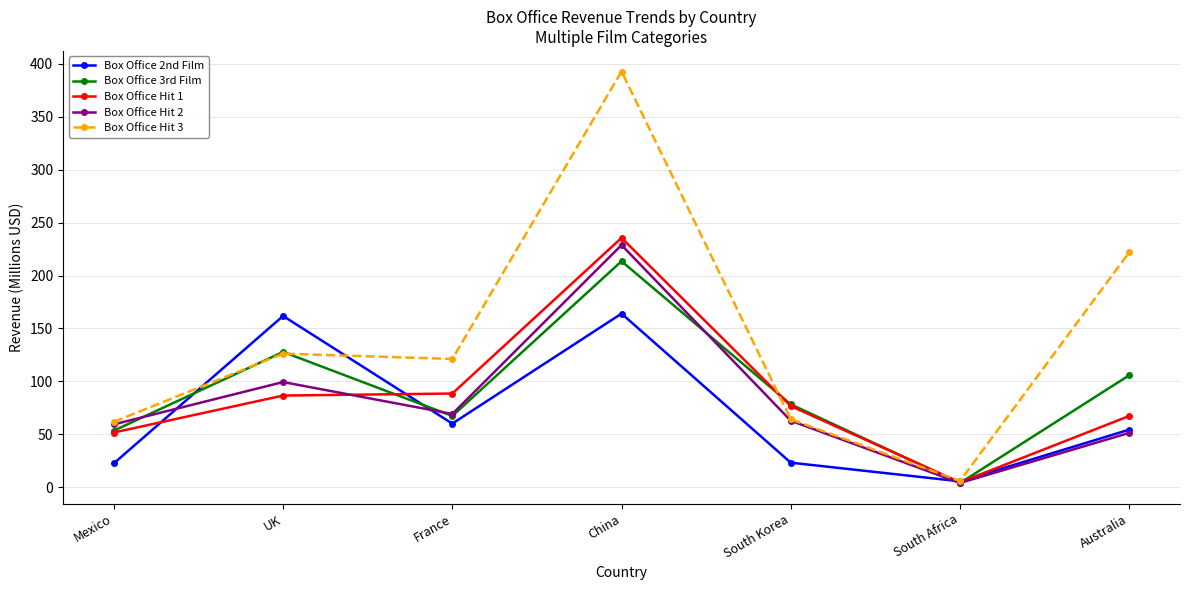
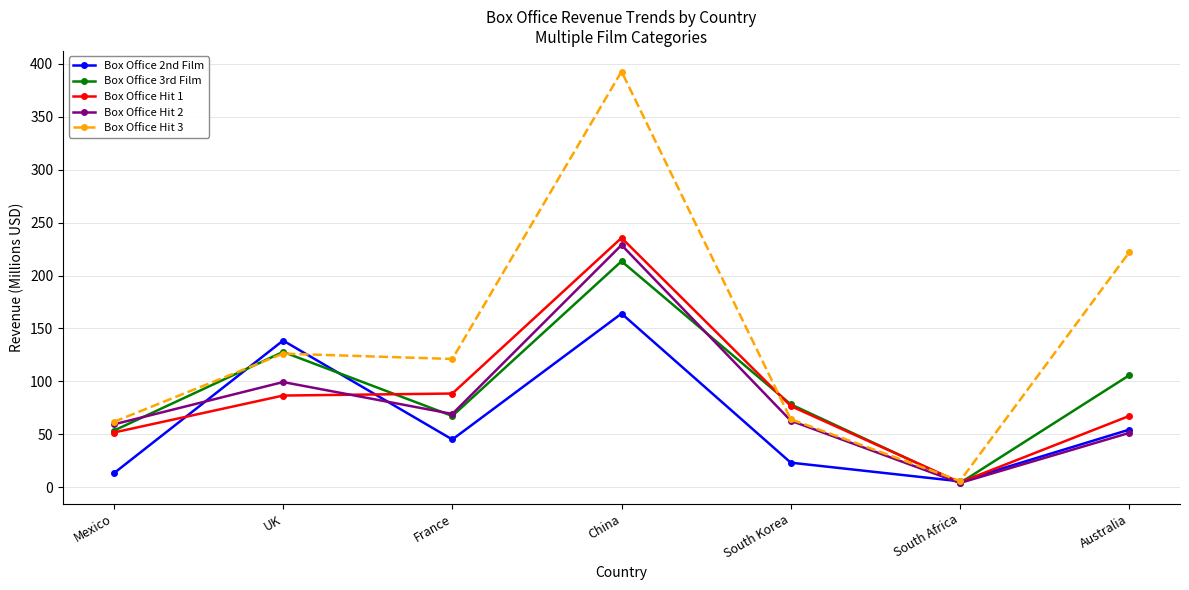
Box Office 2nd Film, Mexico: 23 -> 13
Box Office 2nd Film, UK: 162 -> 139
Box Office 2nd Film, France: 60 -> 45
